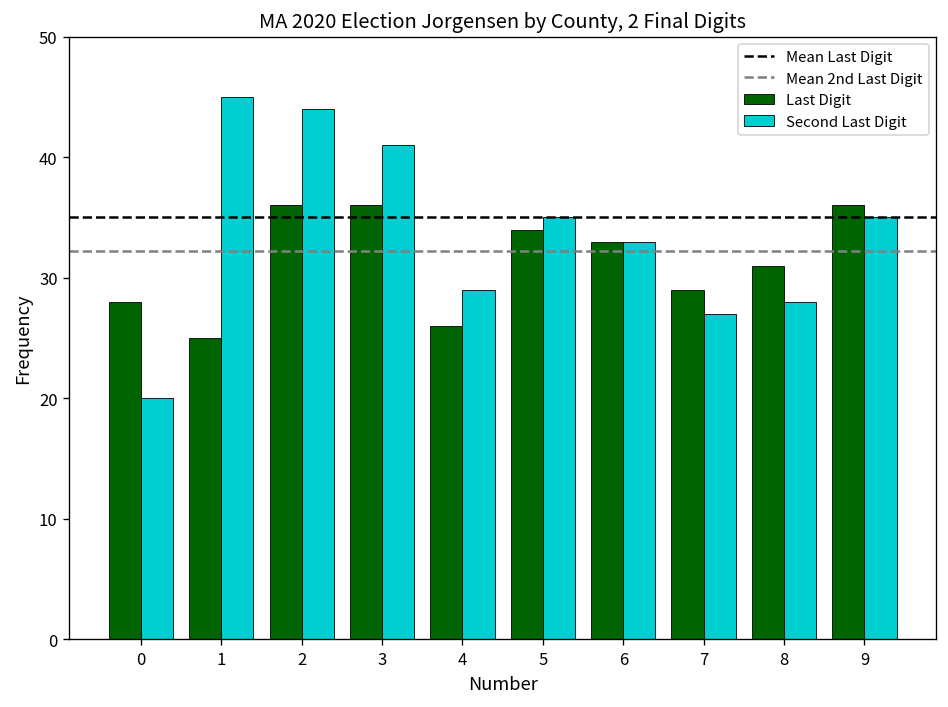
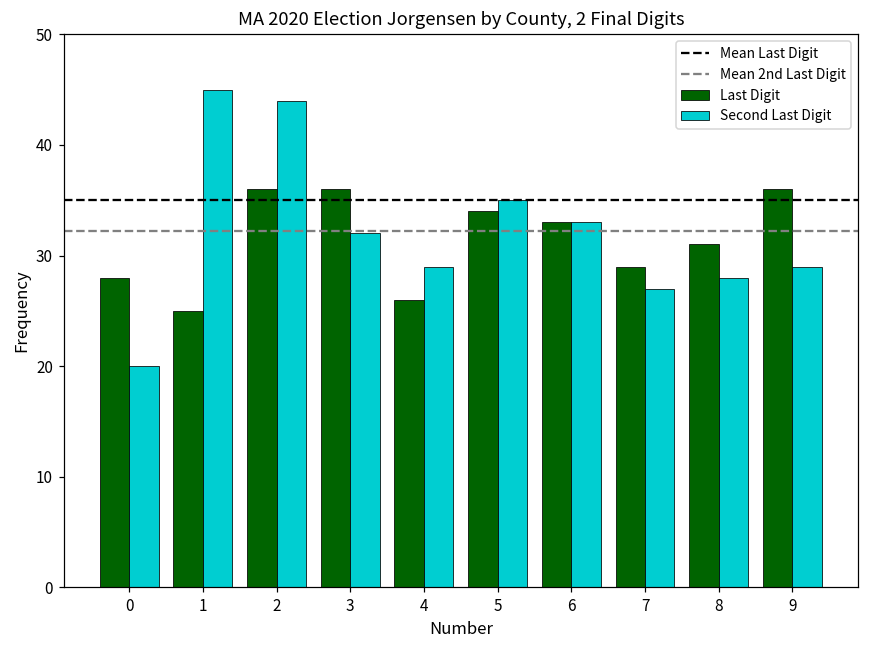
Second Last Digit, 3: 41 -> 32
Second Last Digit, 9: 35 -> 29
